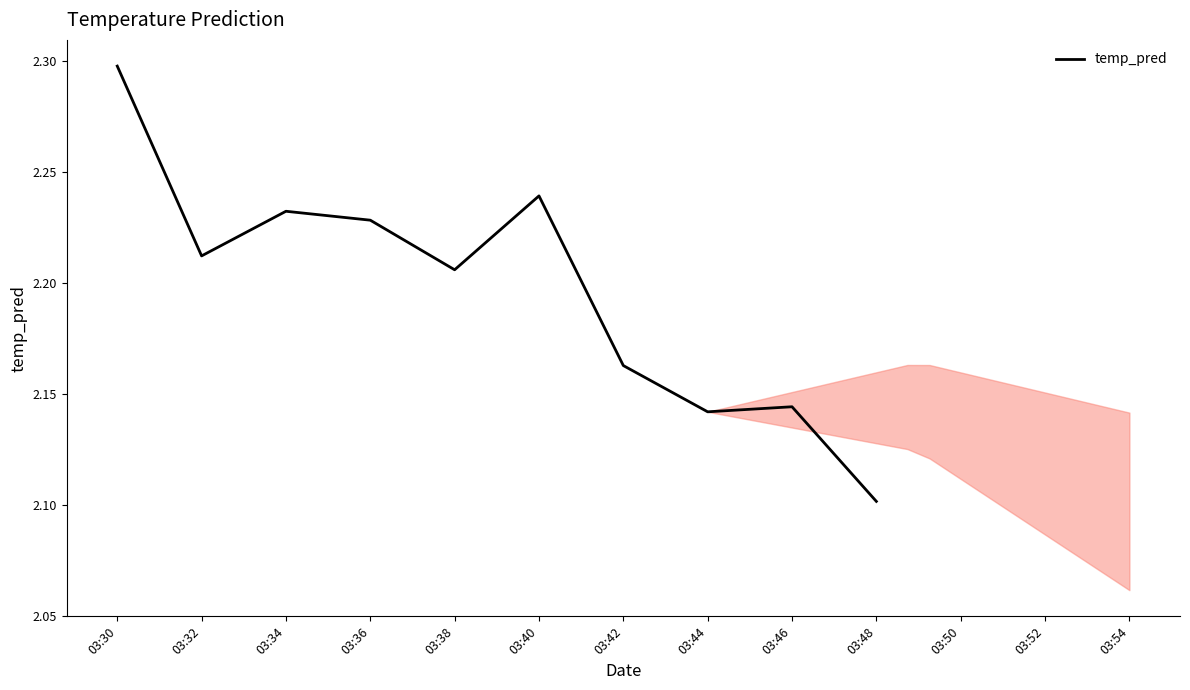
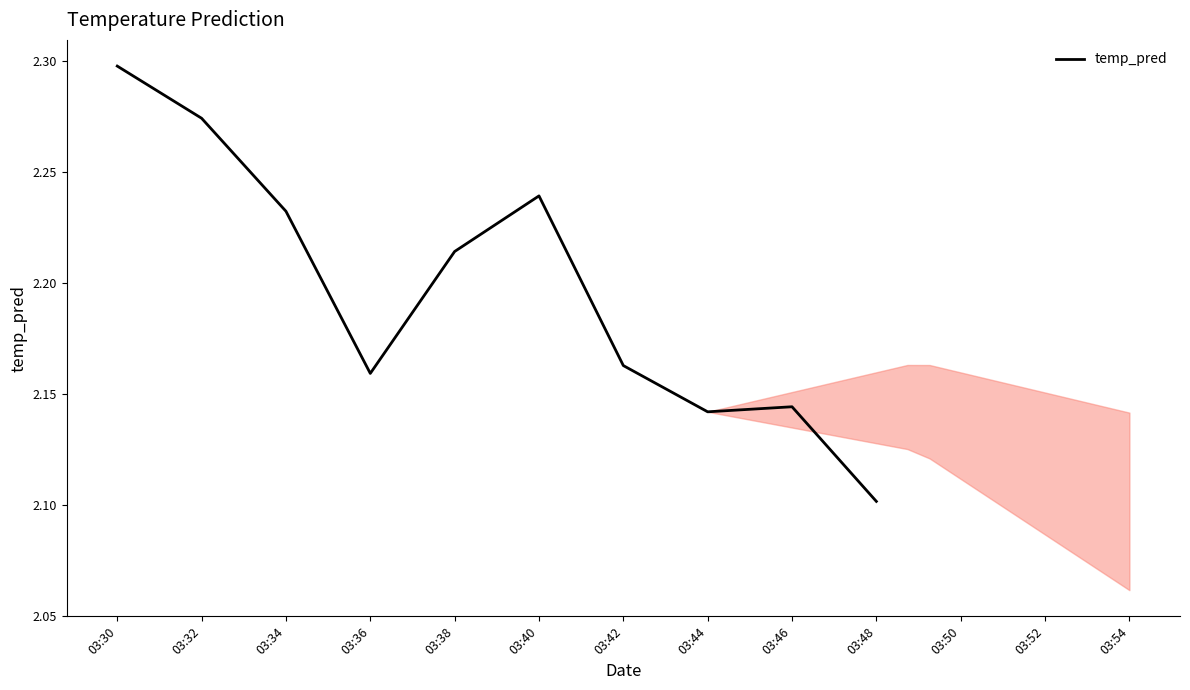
temp_pred, 03:32: 2.212 -> 2.274
temp_pred, 03:36: 2.228 -> 2.159
temp_pred, 03:38: 2.206 -> 2.214
